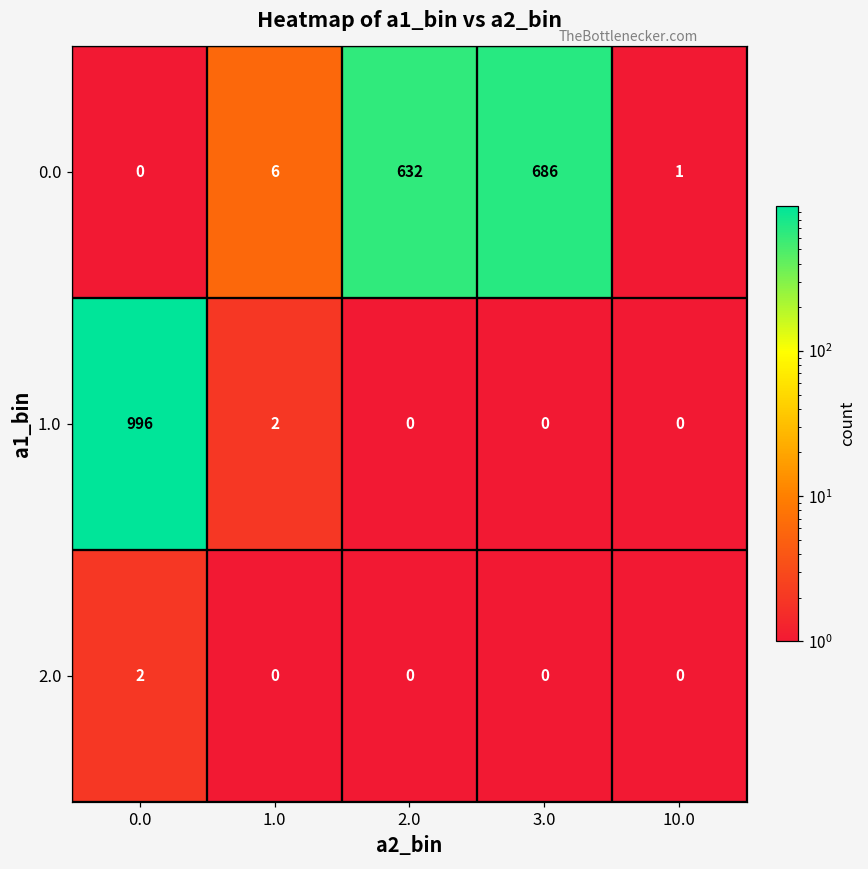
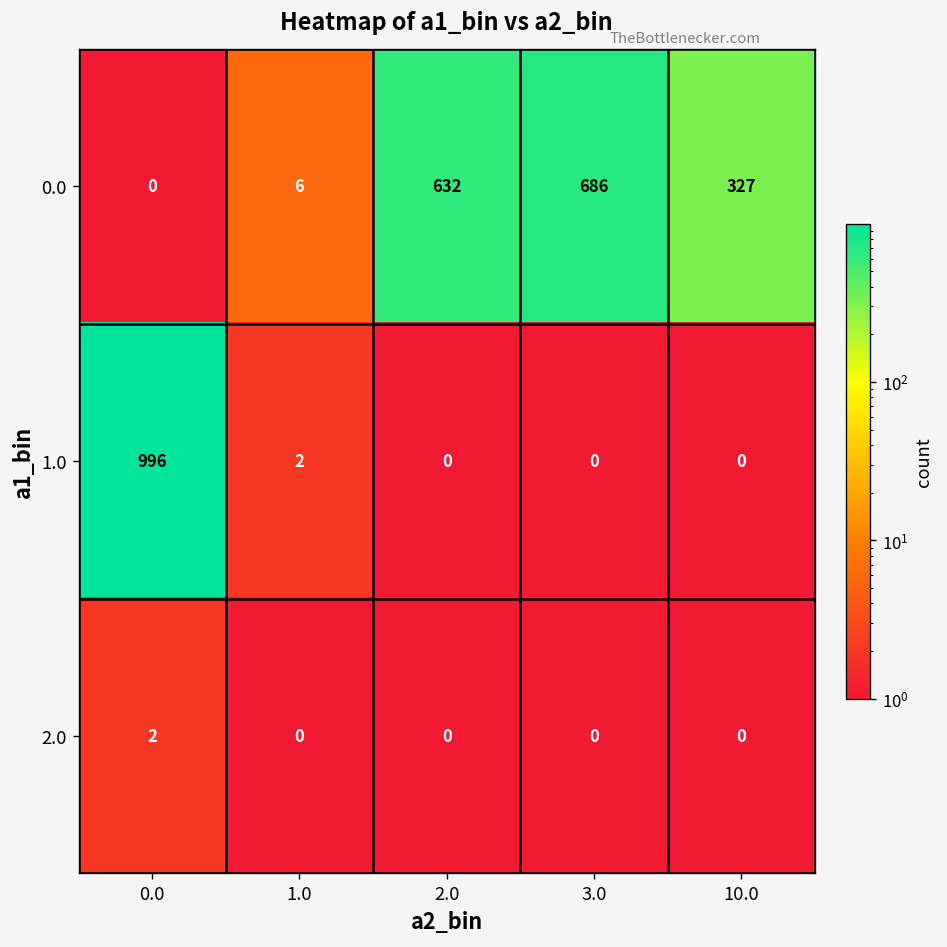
0.0, 10.0: 1 -> 327
